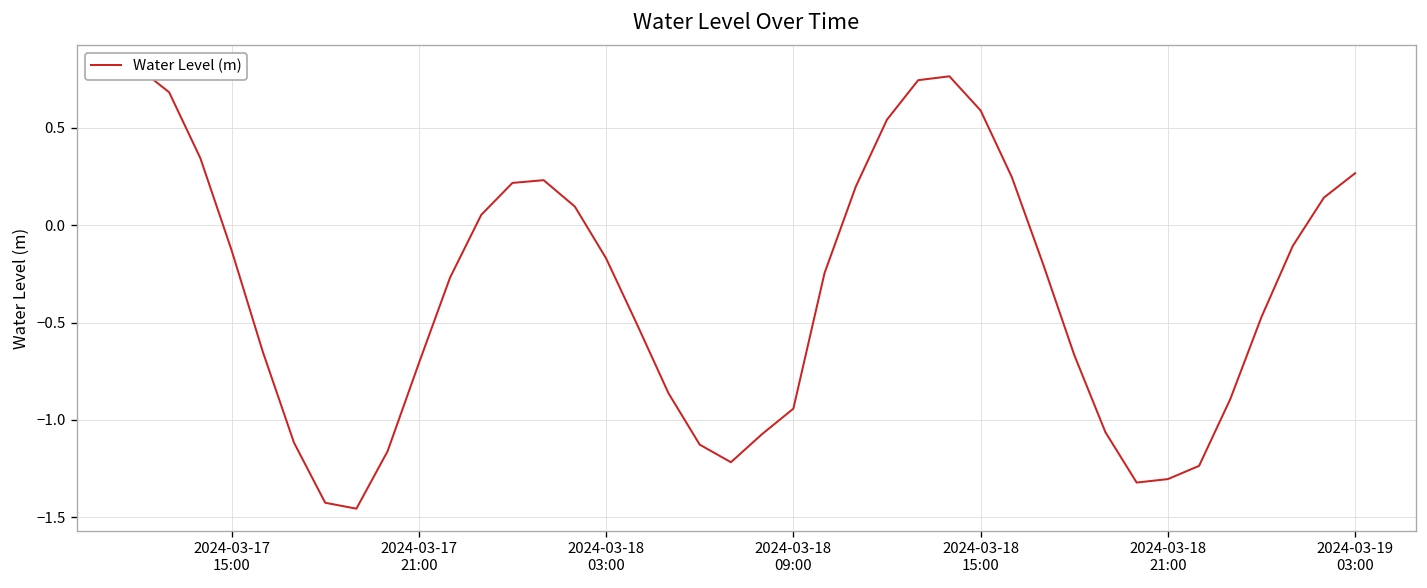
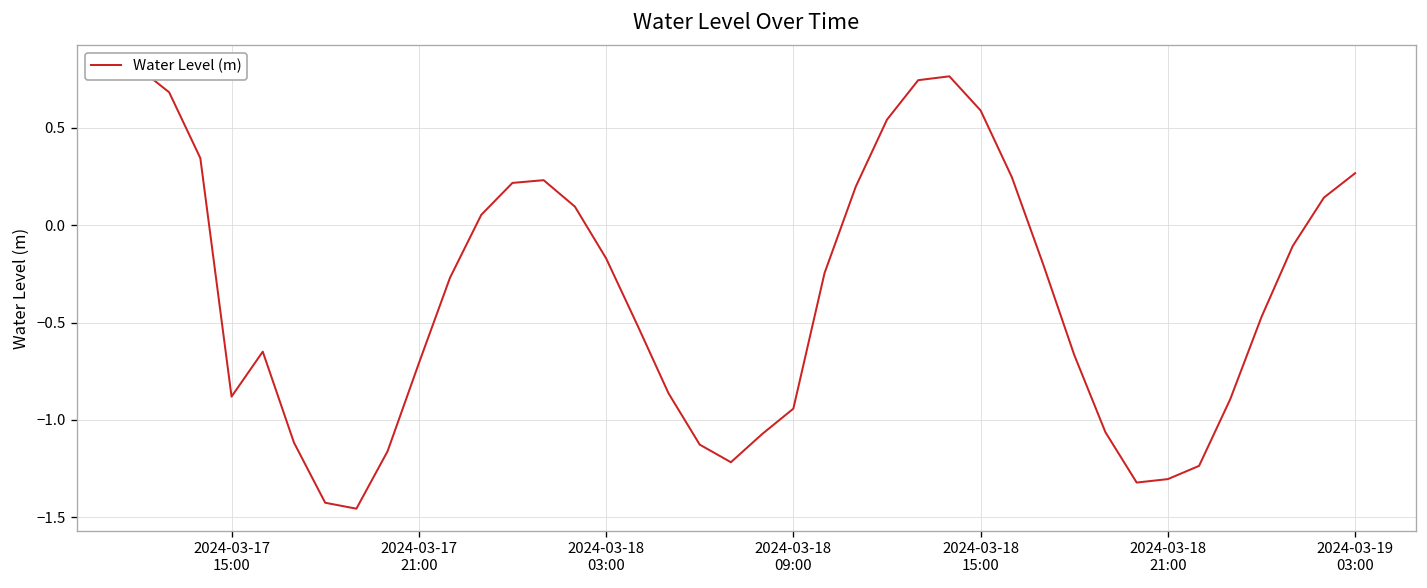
2024-03-17 15:00: -0.13 -> -0.88
